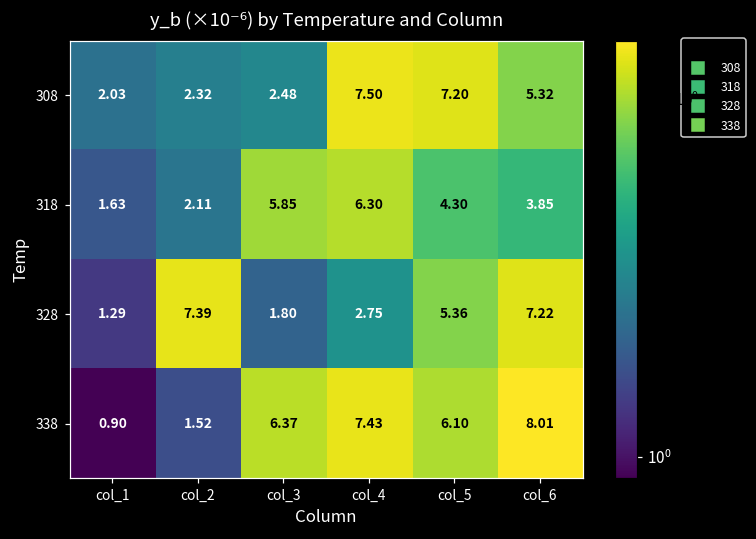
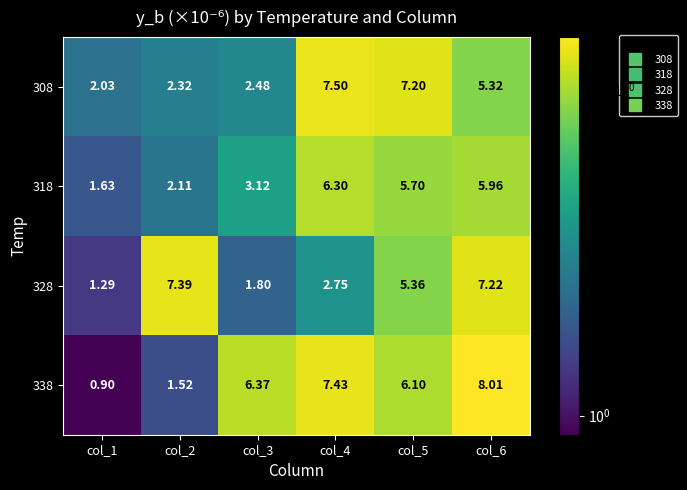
318, col_3: 5.85 -> 3.12
318, col_5: 4.30 -> 5.70
318, col_6: 3.85 -> 5.96
